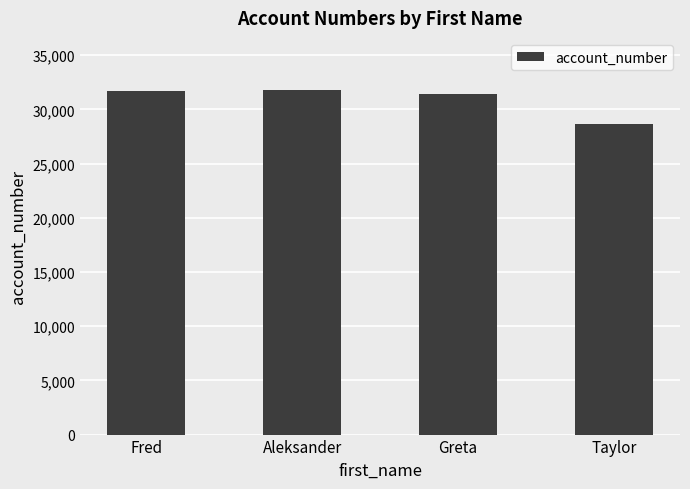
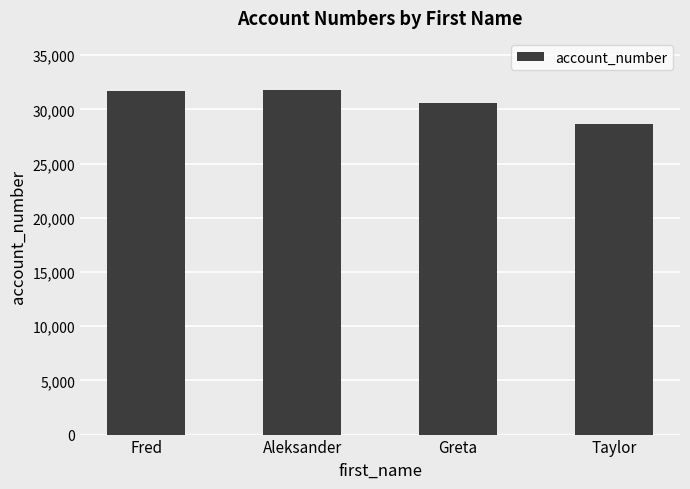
Greta: 31,400 -> 30,600
